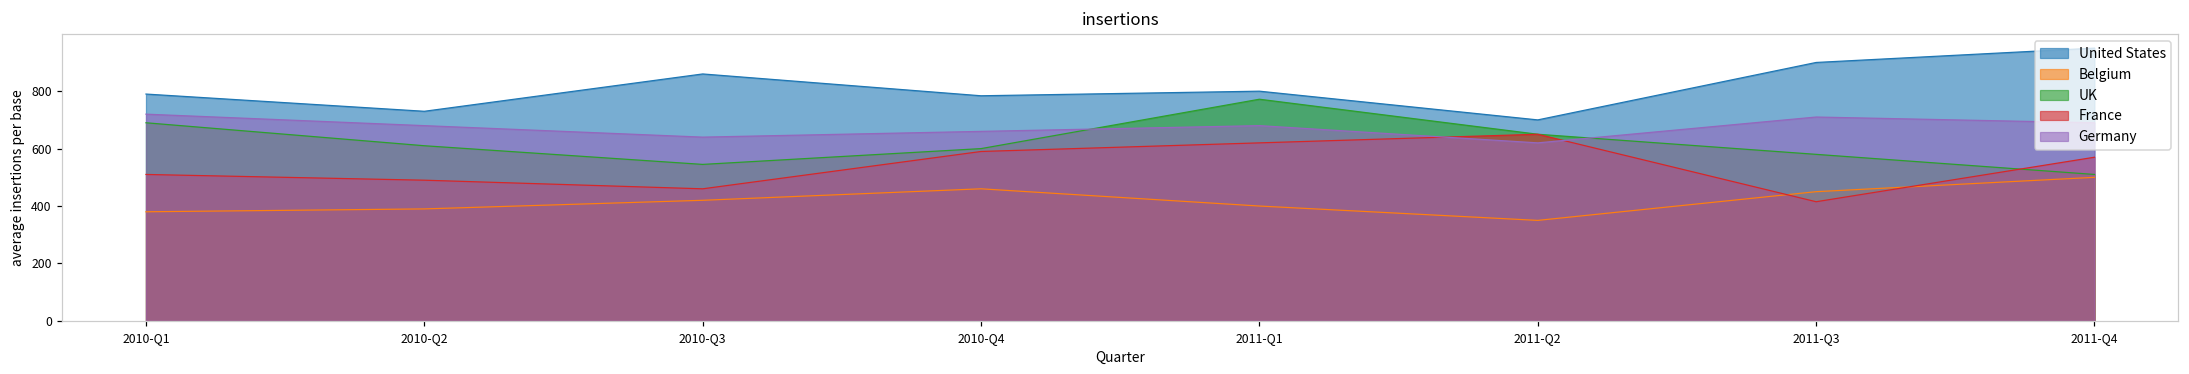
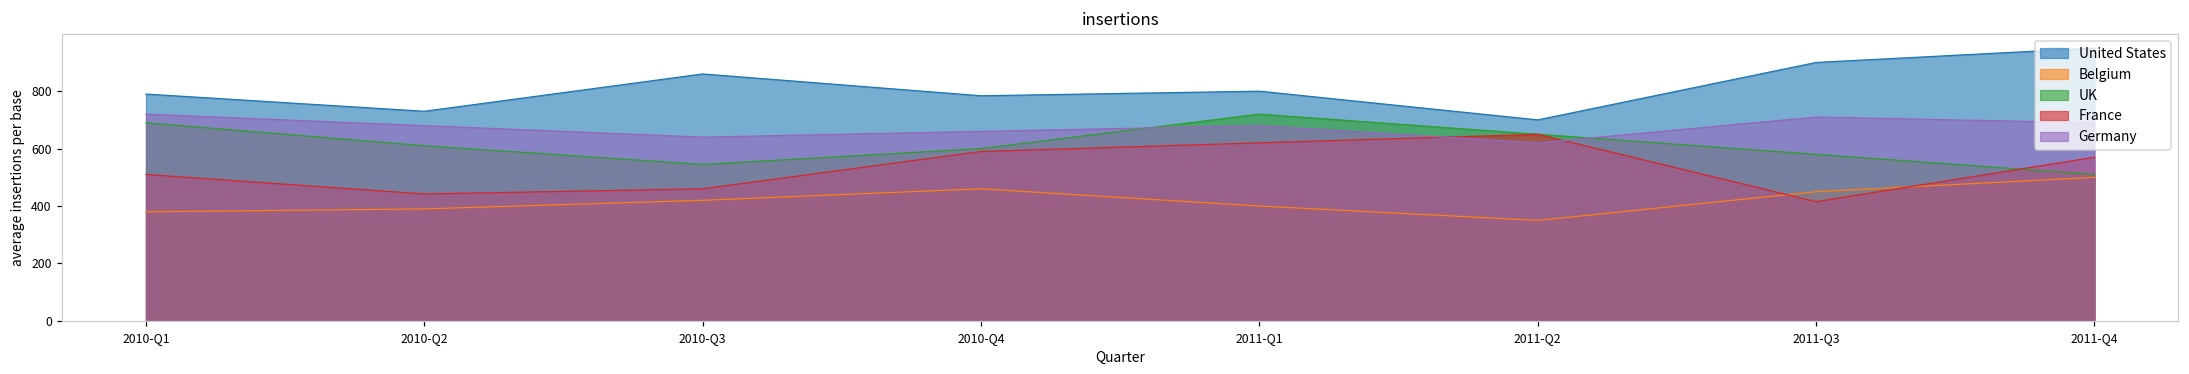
France, 2010-Q2: 490 -> 440
UK, 2011-Q1: 770 -> 720
